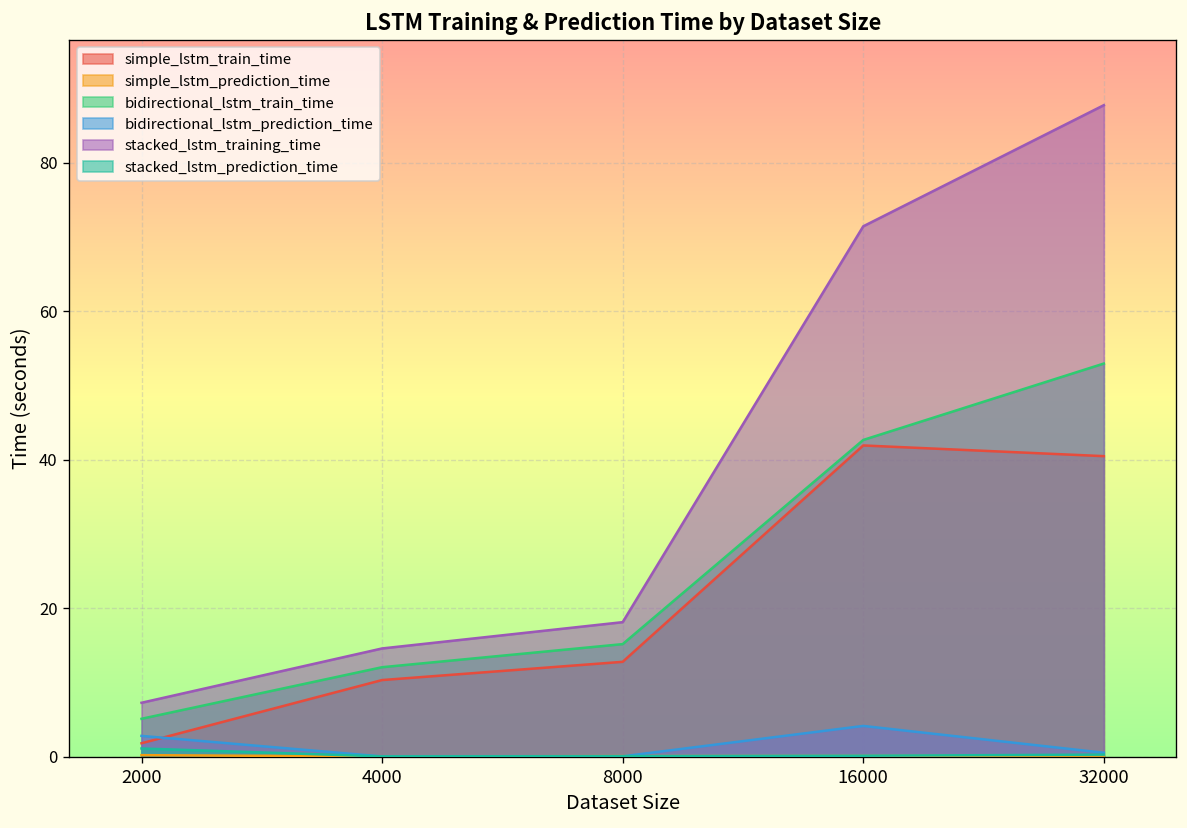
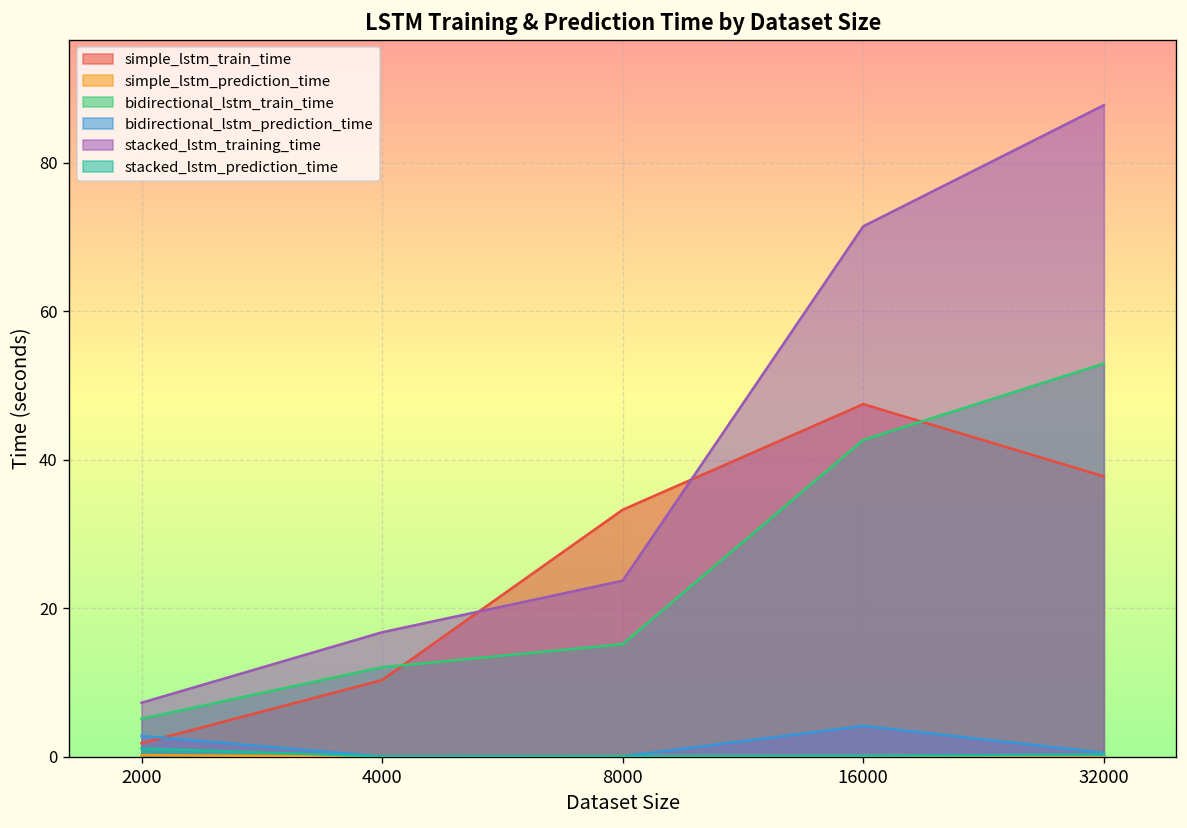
stacked_lstm_training_time, 4000: 15 -> 17
simple_lstm_train_time, 8000: 13 -> 33
stacked_lstm_training_time, 8000: 18 -> 24
simple_lstm_train_time, 16000: 42 -> 47
simple_lstm_train_time, 32000: 40 -> 38
